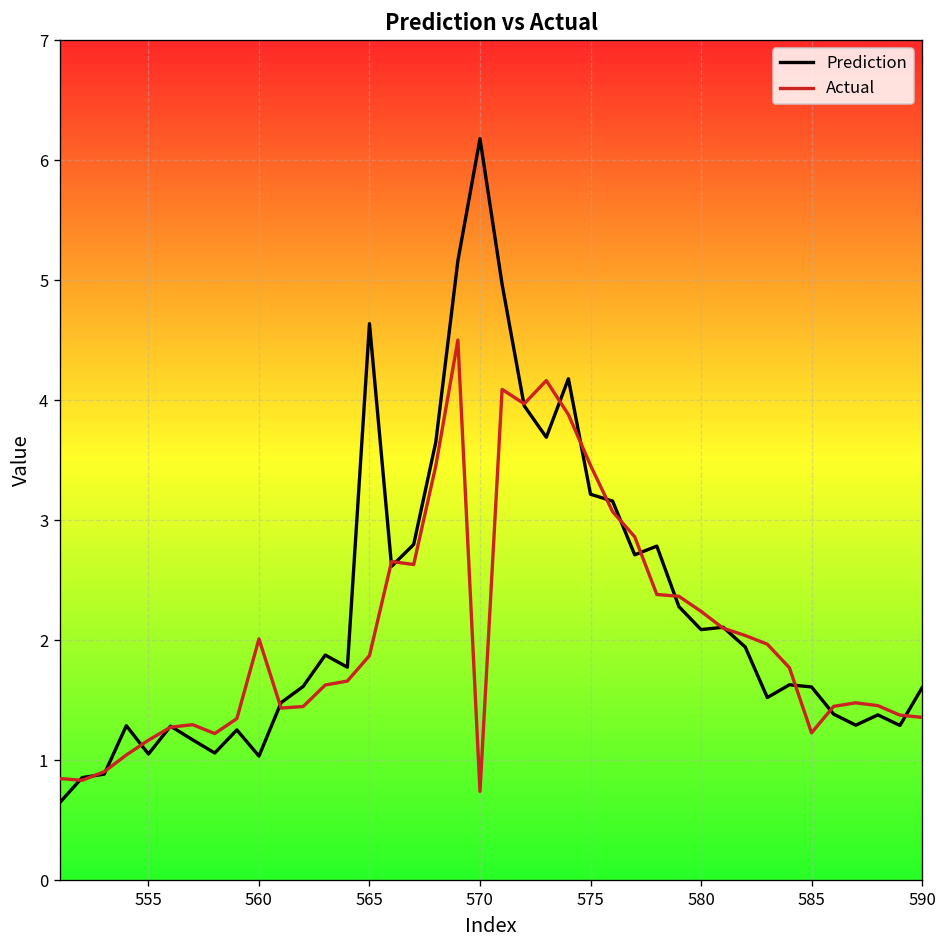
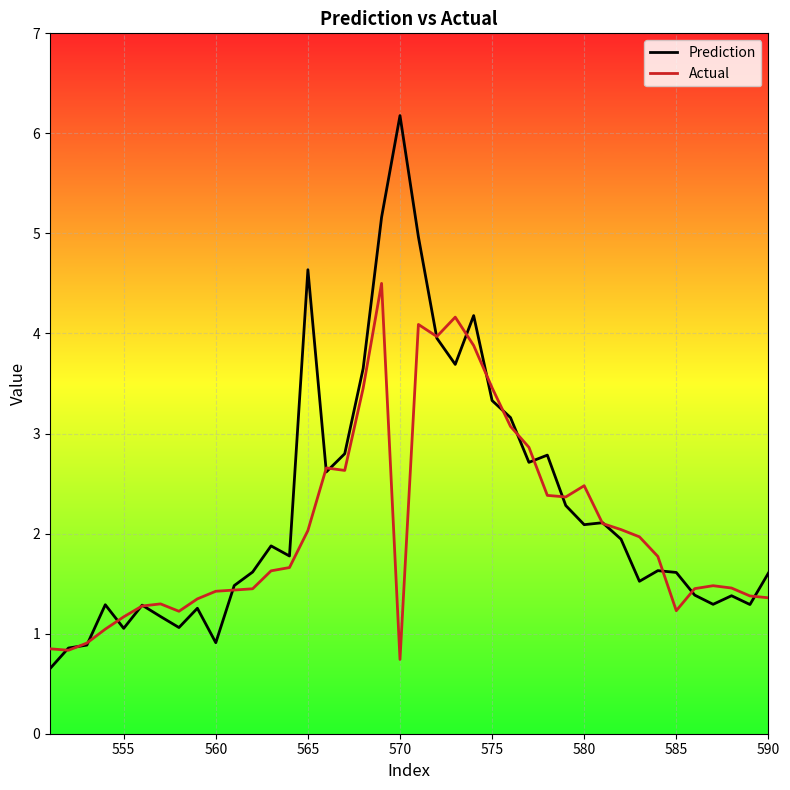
Prediction, 560: 1.04 -> 0.91
Actual, 560: 2.01 -> 1.42
Actual, 565: 1.87 -> 2.03
Prediction, 575: 3.22 -> 3.33
Actual, 580: 2.24 -> 2.48
